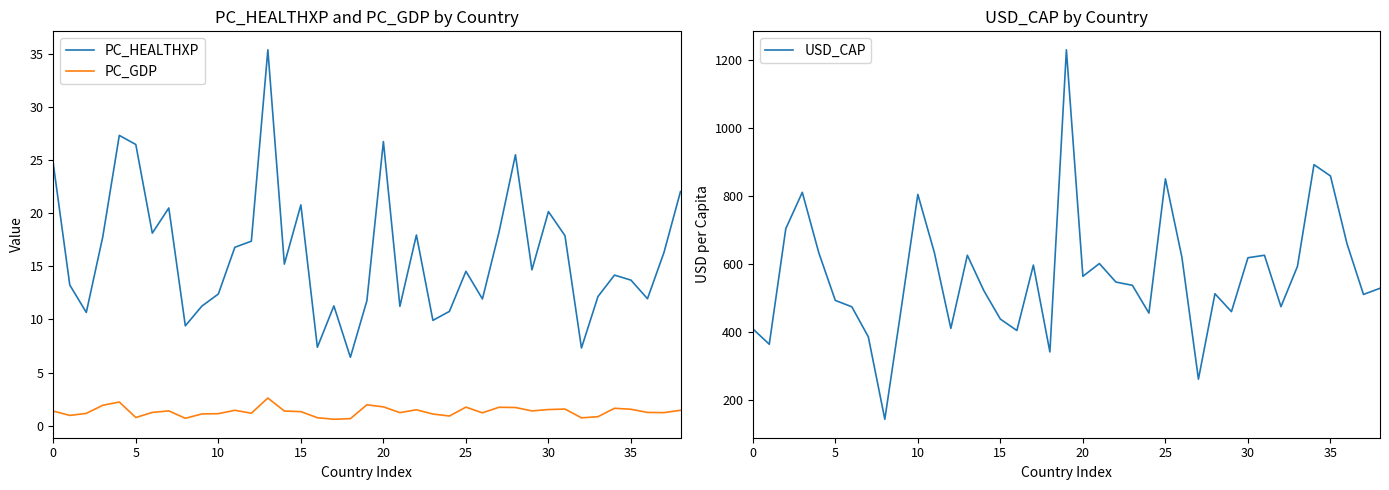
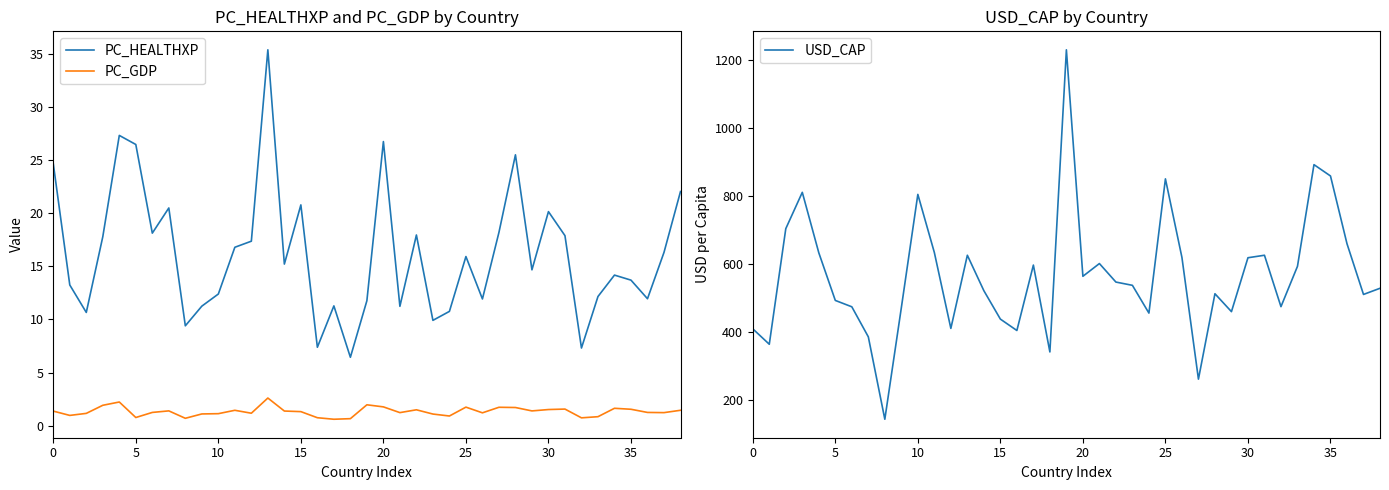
PC_HEALTHXP and PC_GDP by Country, PC_HEALTHXP, 25: 14.5 -> 15.9
